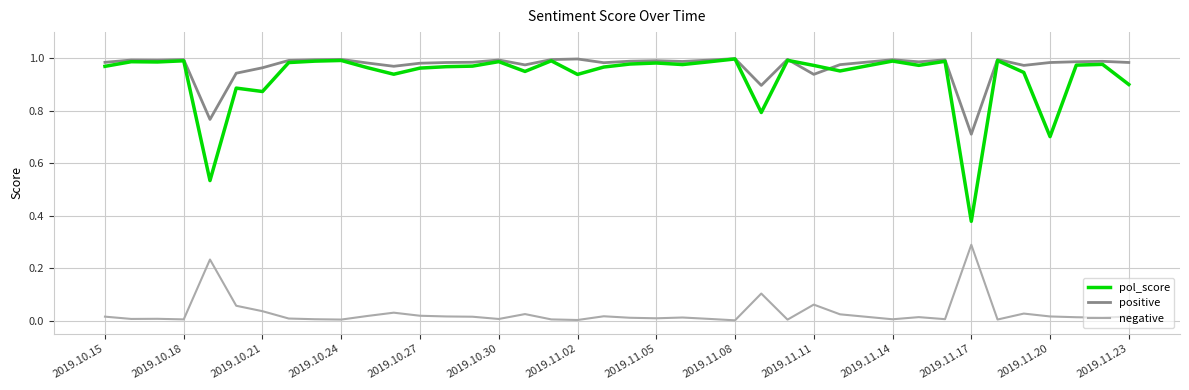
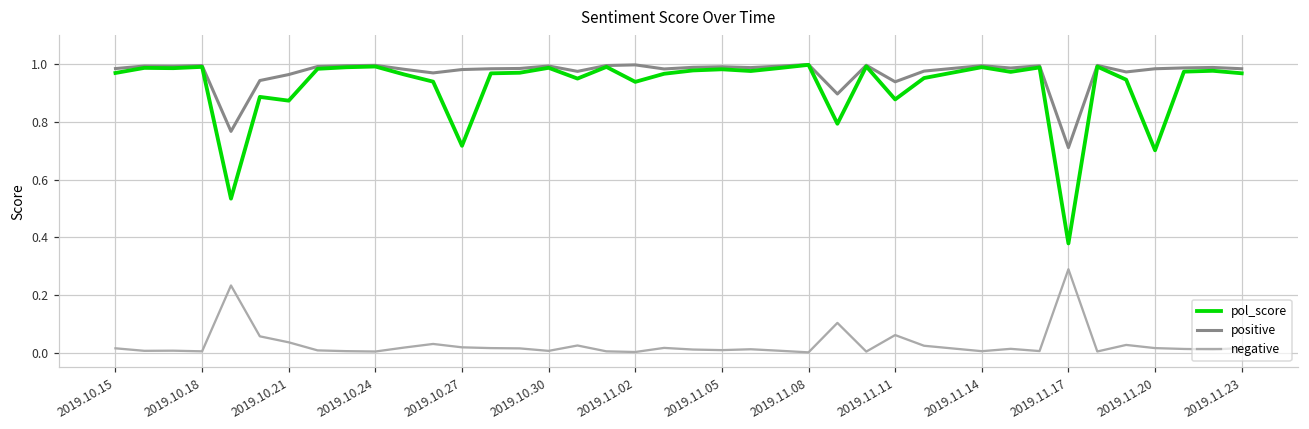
pol_score, 2019.10.27: 0.96 -> 0.72
pol_score, 2019.11.11: 0.97 -> 0.88
pol_score, 2019.11.23: 0.90 -> 0.97
